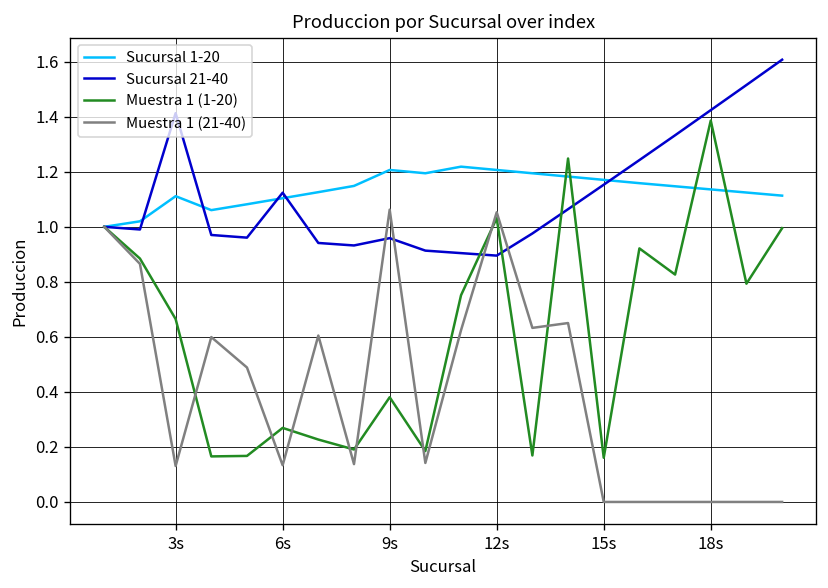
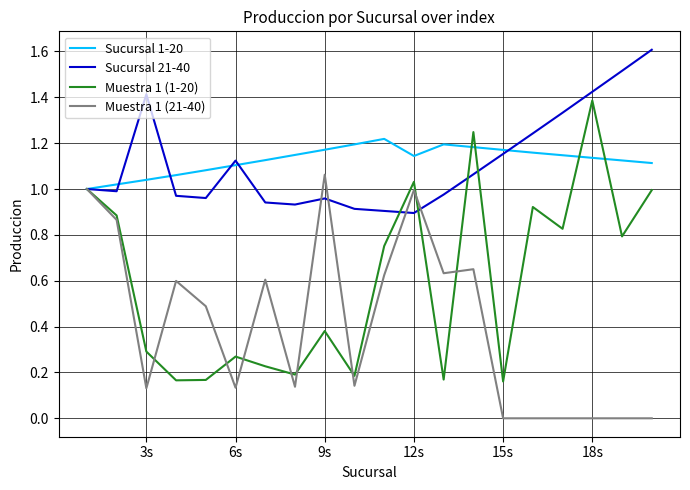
Sucursal 1-20, 3s: 1.11 -> 1.04
Muestra 1 (1-20), 3s: 0.66 -> 0.29
Sucursal 1-20, 9s: 1.21 -> 1.17
Sucursal 1-20, 12s: 1.21 -> 1.14
Muestra 1 (21-40), 12s: 1.05 -> 1.00
